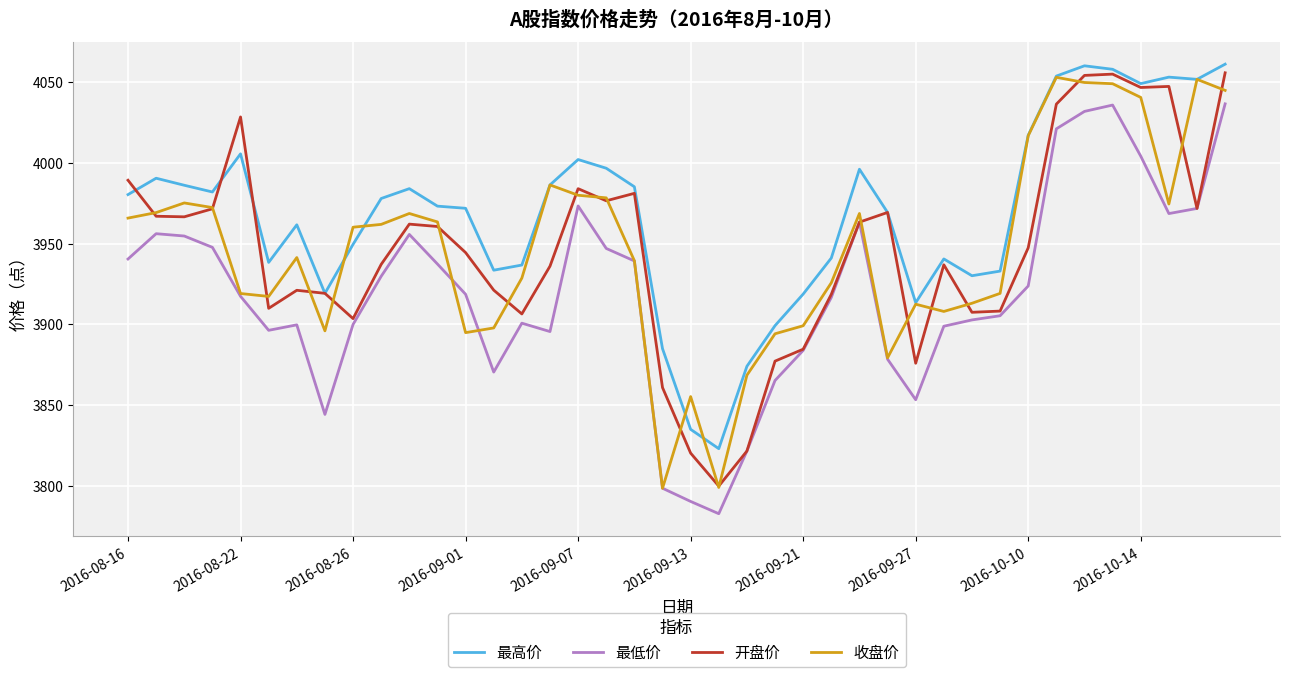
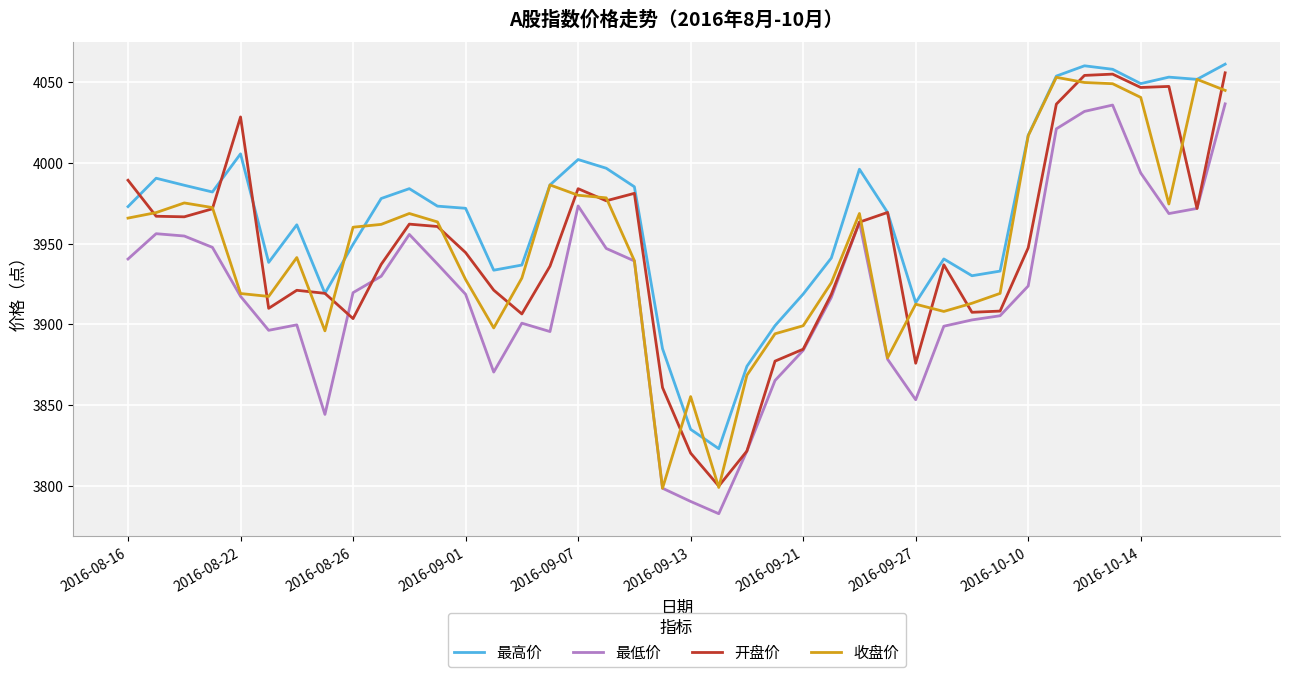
最高价, 2016-08-16: 3980 -> 3973
最低价, 2016-08-26: 3900 -> 3920
收盘价, 2016-09-01: 3895 -> 3928
最低价, 2016-10-14: 4004 -> 3994
